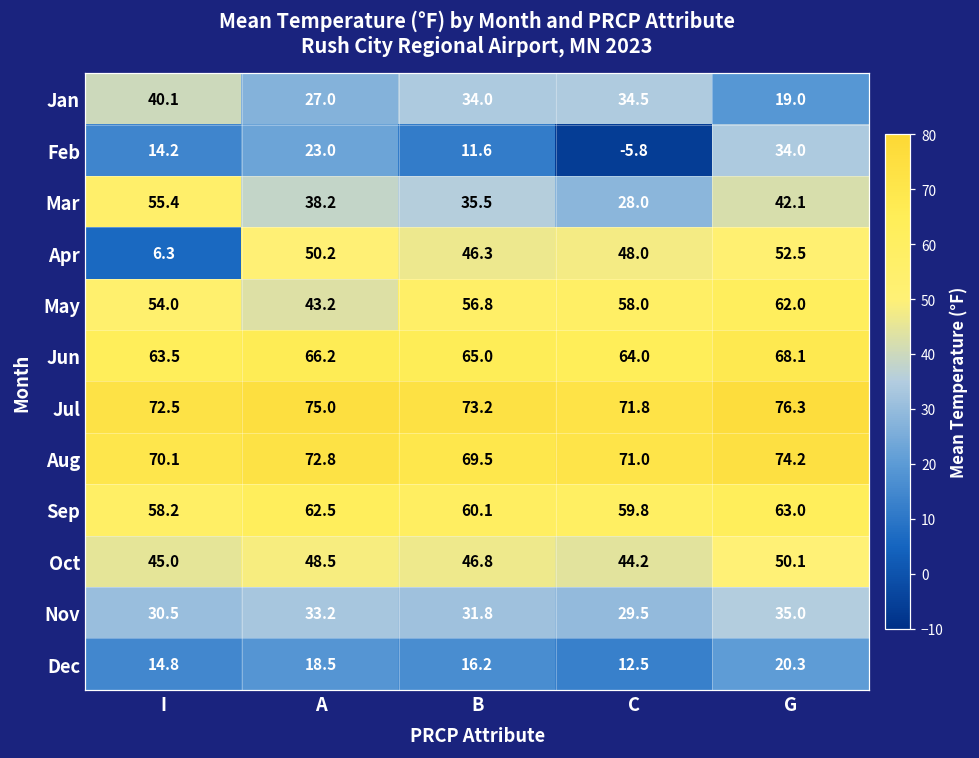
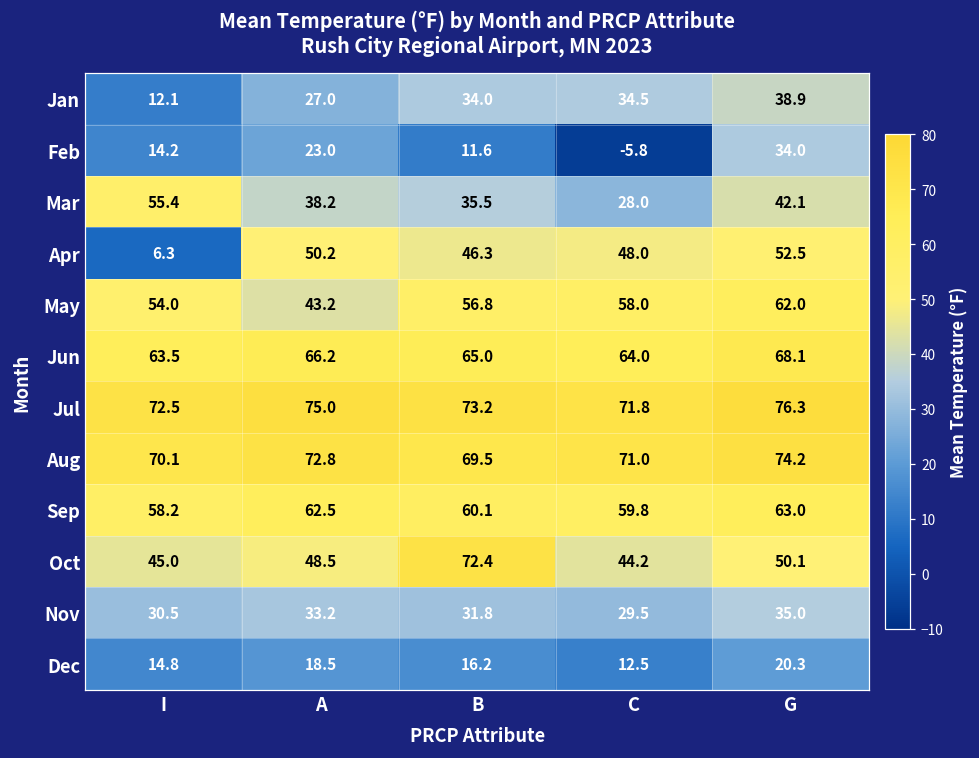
Jan, I: 40.1 -> 12.1
Jan, G: 19.0 -> 38.9
Oct, B: 46.8 -> 72.4
